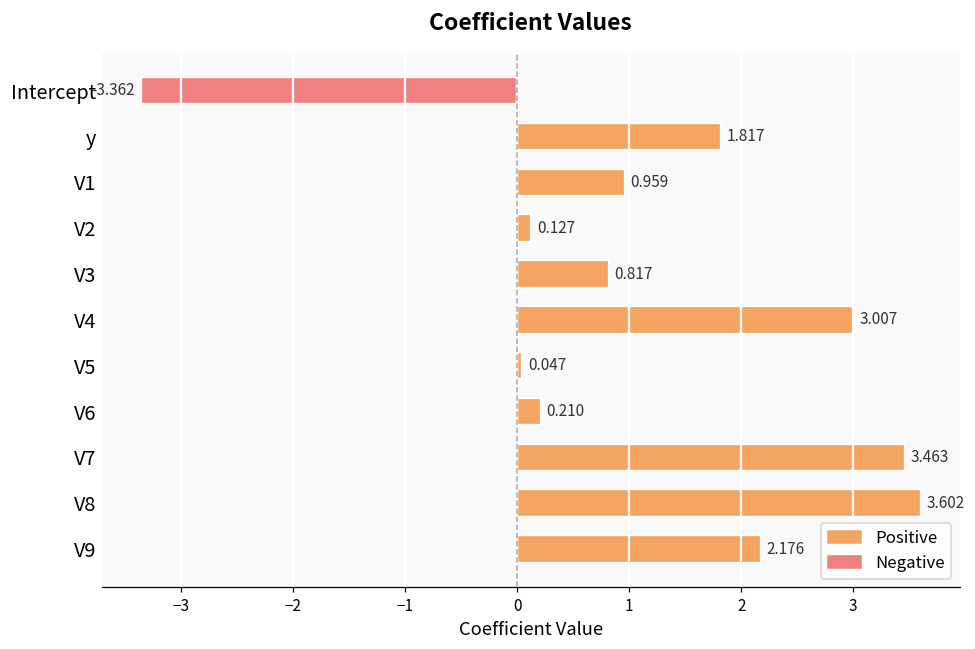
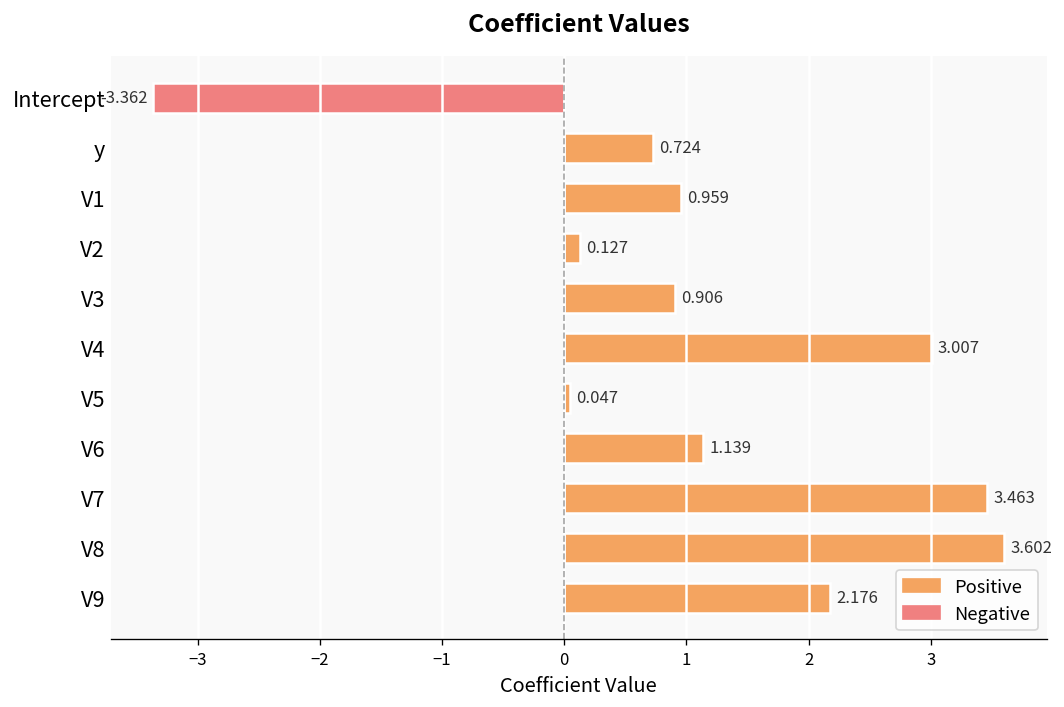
y: 1.817 -> 0.724
V3: 0.817 -> 0.906
V6: 0.210 -> 1.139
